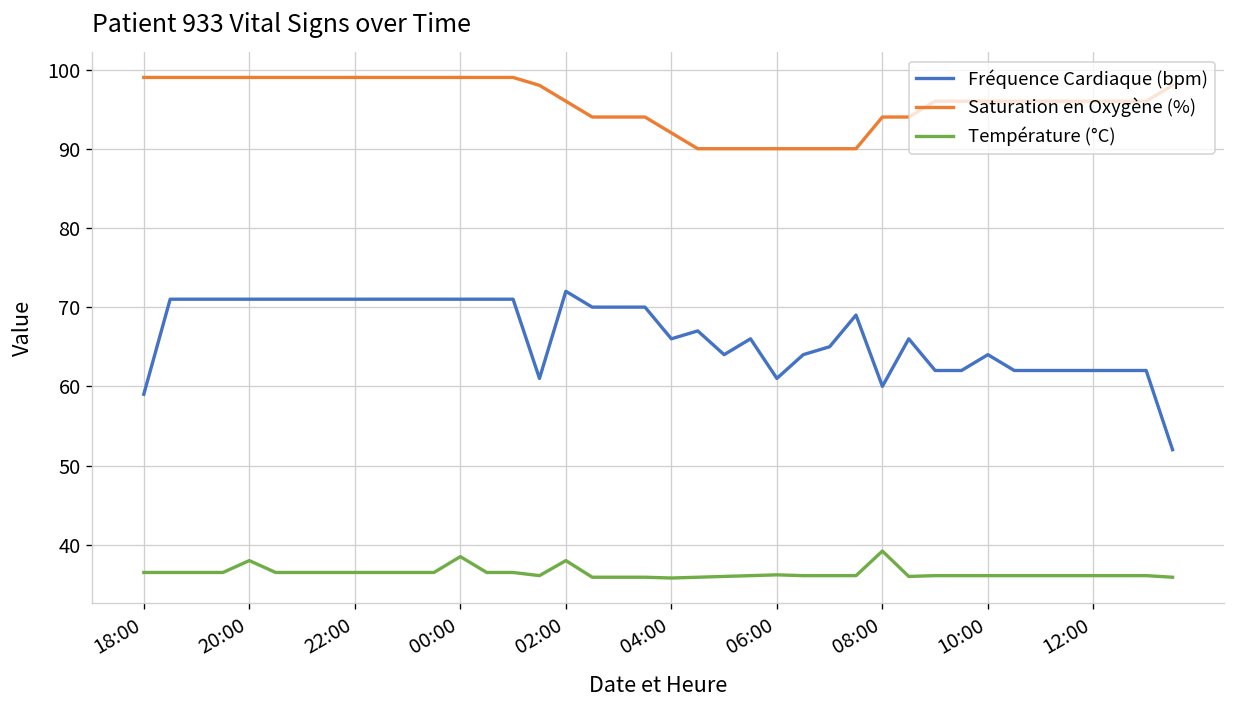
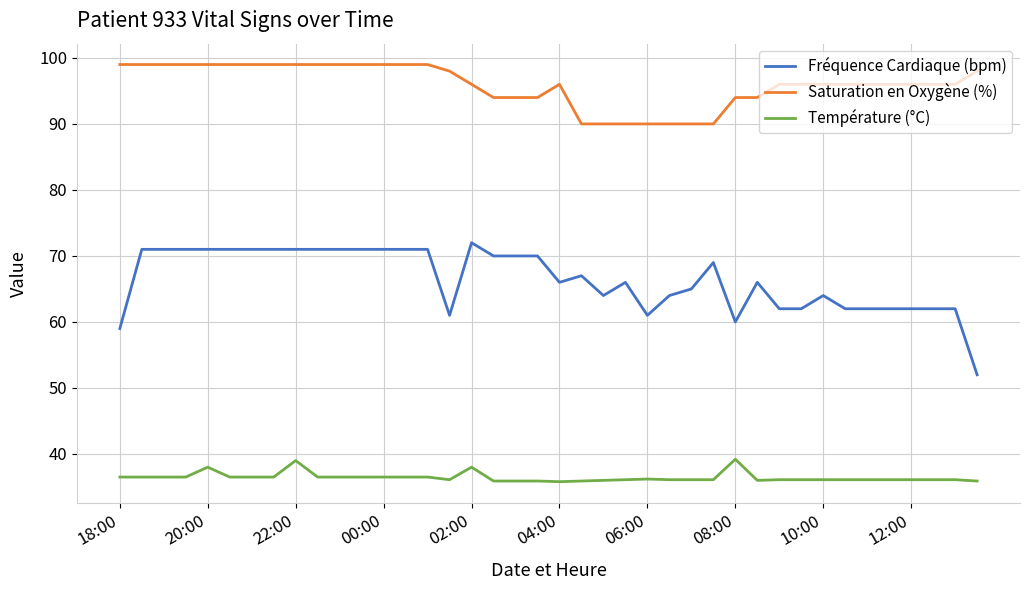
Température (°C), 22:00: 37 -> 39
Température (°C), 00:00: 39 -> 37
Saturation en Oxygène (%), 04:00: 92 -> 96
